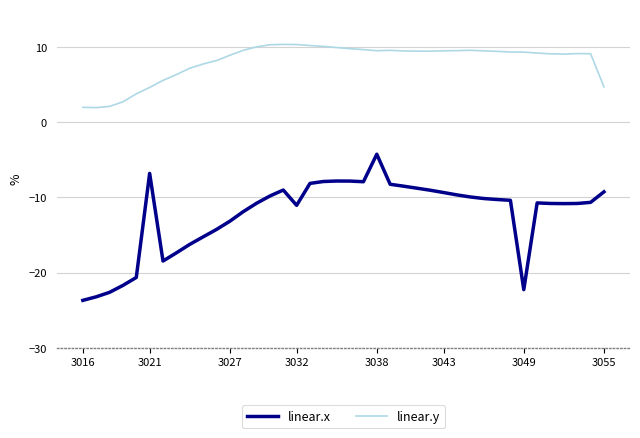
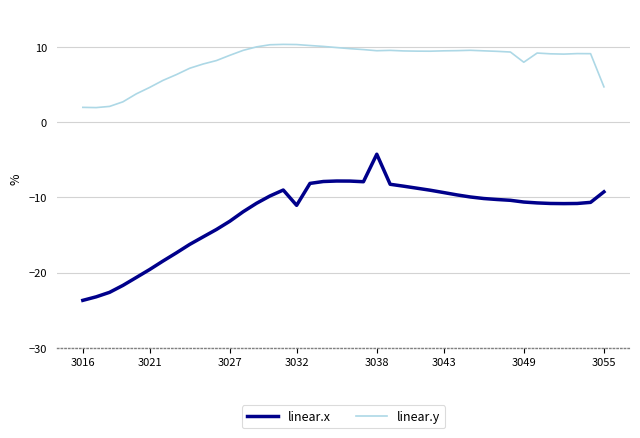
linear.x, 3021: -7 -> -20
linear.x, 3049: -22 -> -11
linear.y, 3049: 9 -> 8
